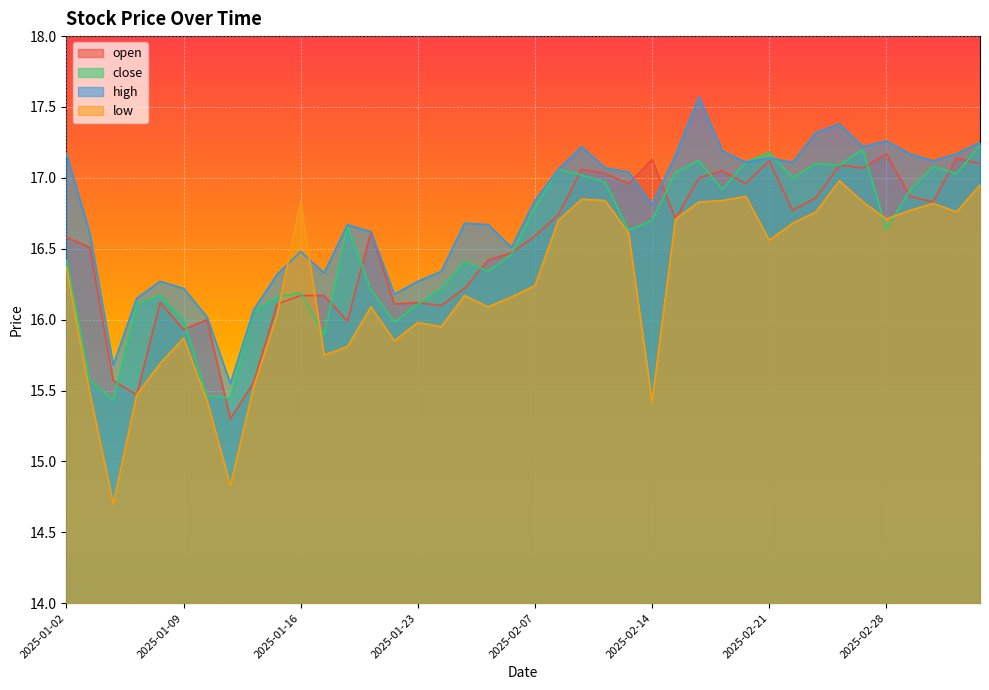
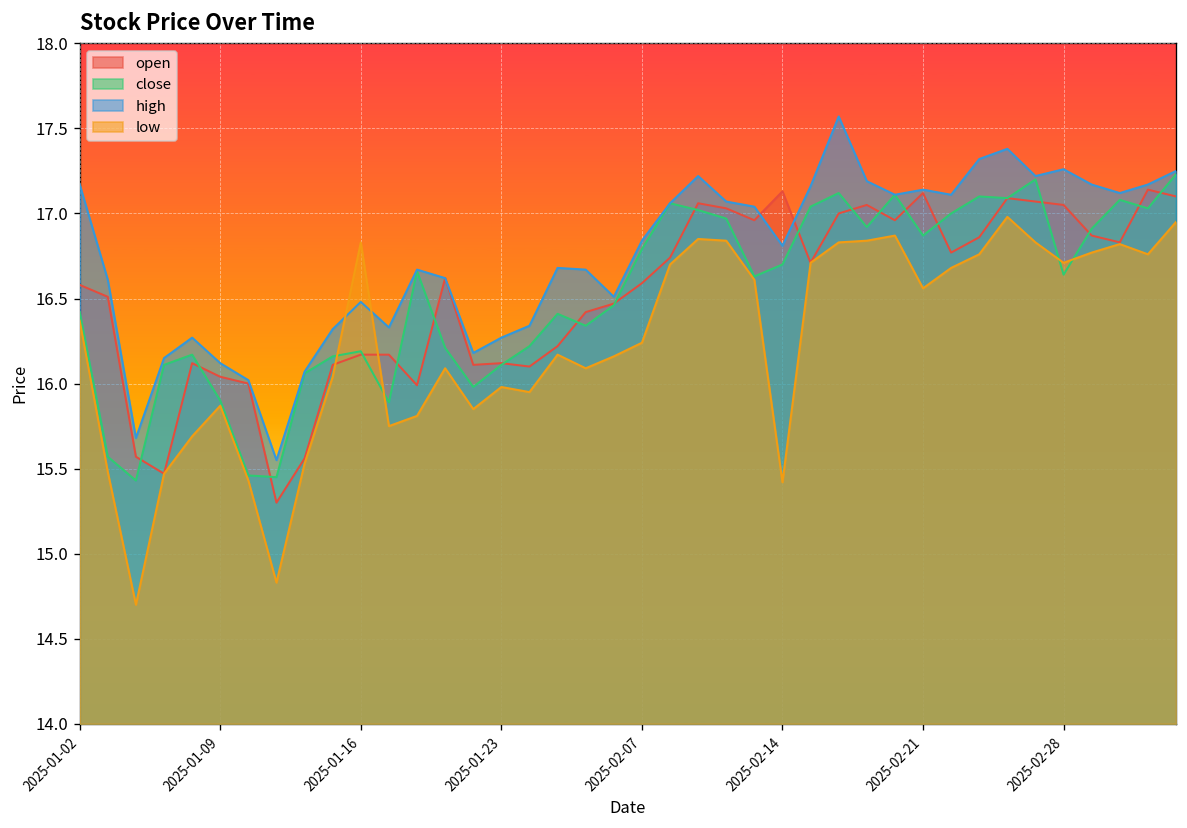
open, 2025-01-09: 15.93 -> 16.04
close, 2025-01-09: 16.0 -> 15.9
high, 2025-01-09: 16.22 -> 16.12
close, 2025-02-21: 17.18 -> 16.87
open, 2025-02-28: 17.17 -> 17.05
